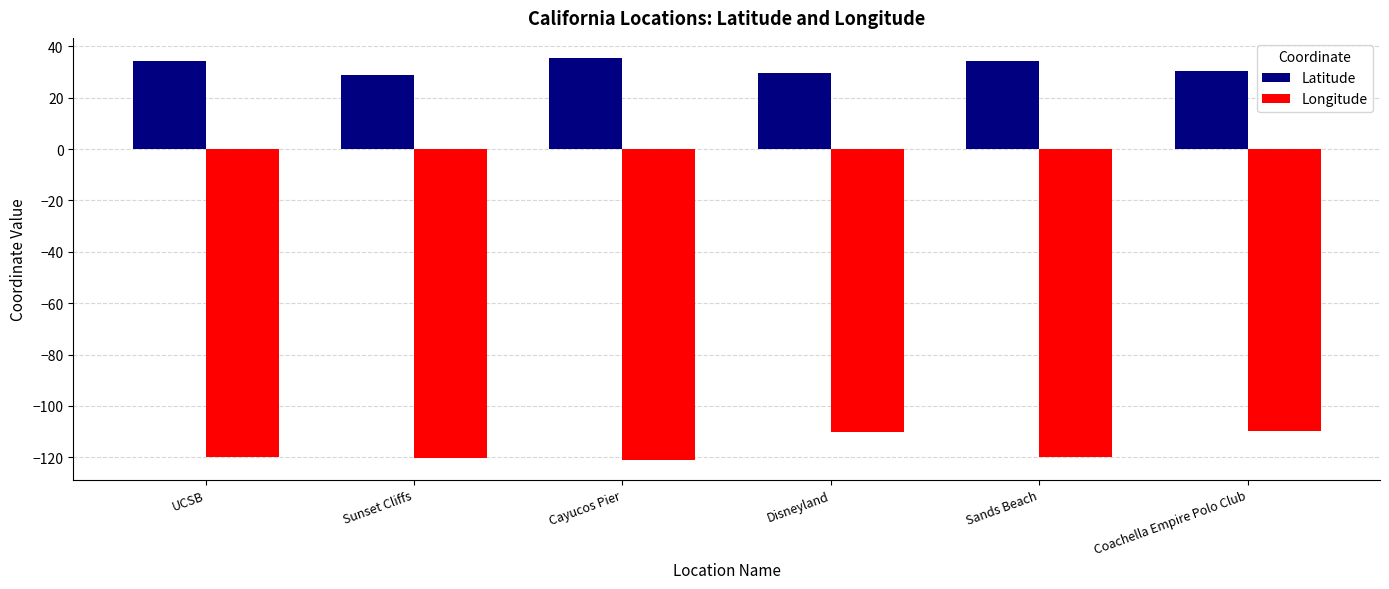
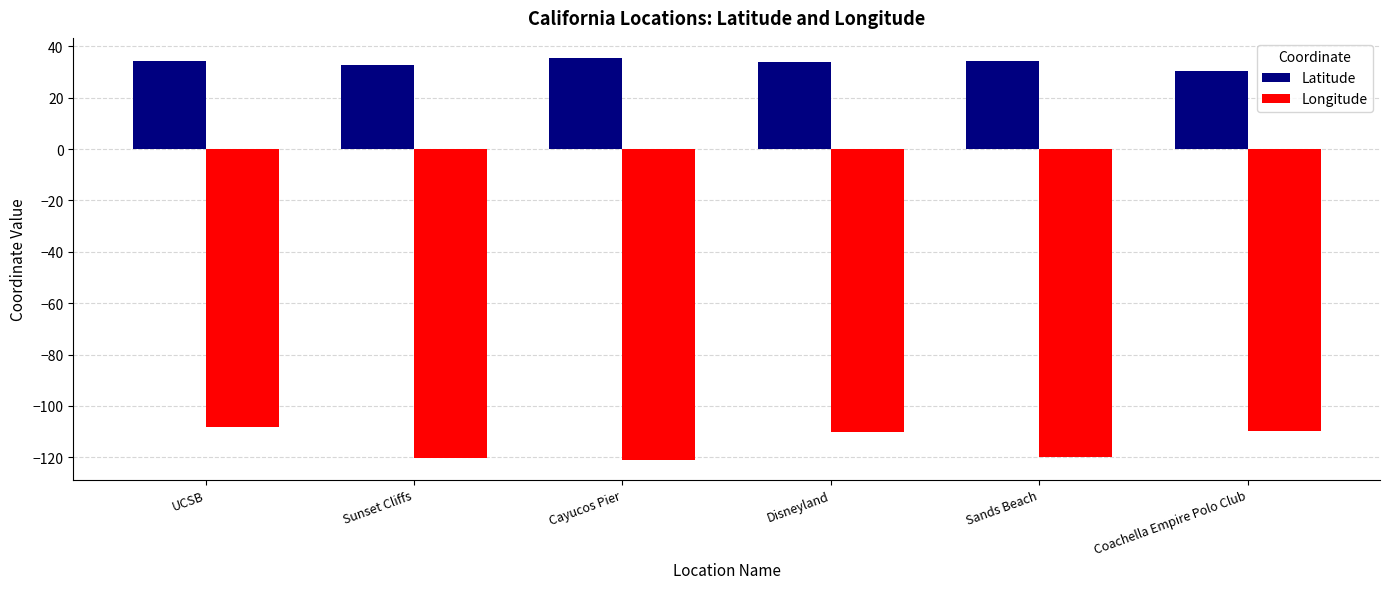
Longitude, UCSB: -120 -> -108
Latitude, Sunset Cliffs: 29 -> 33
Latitude, Disneyland: 29 -> 34
